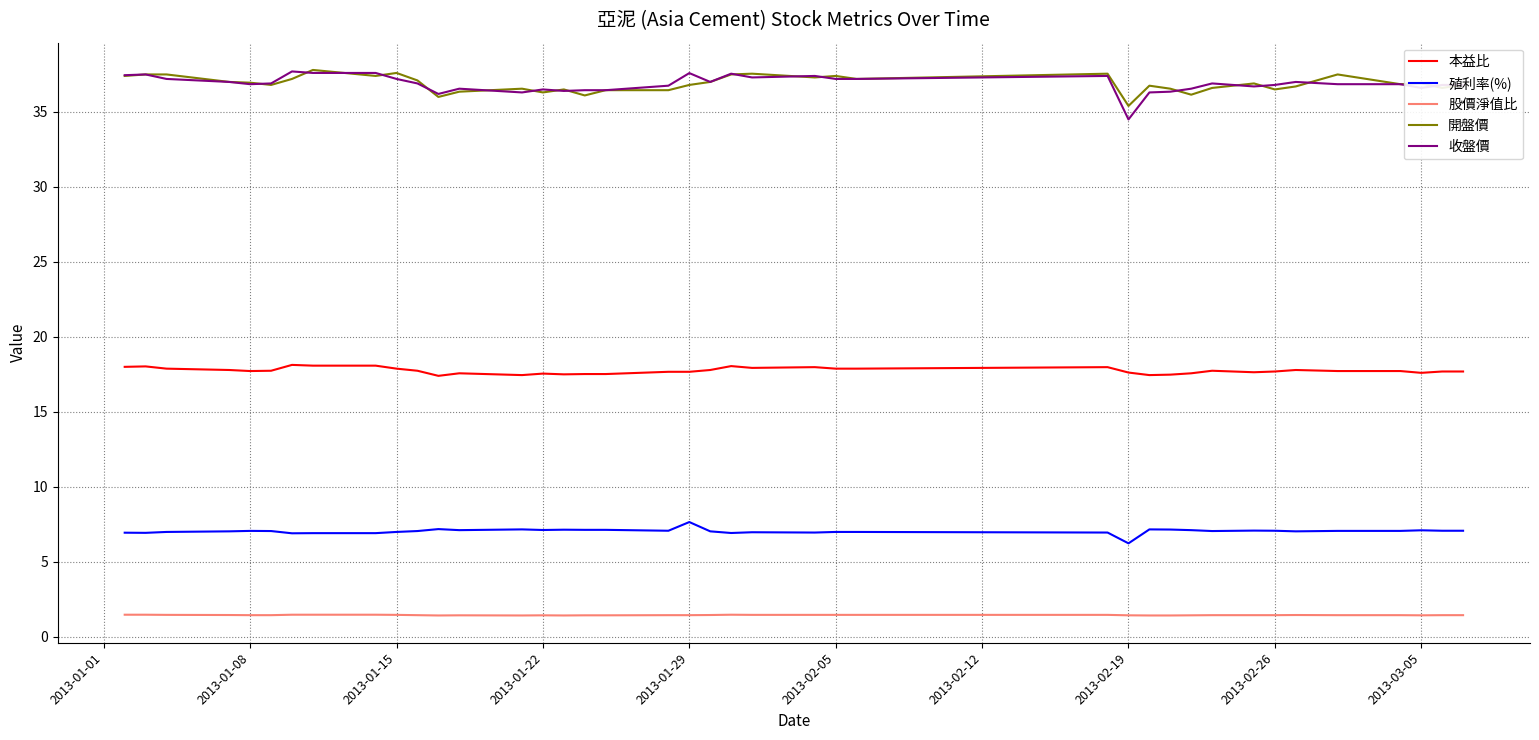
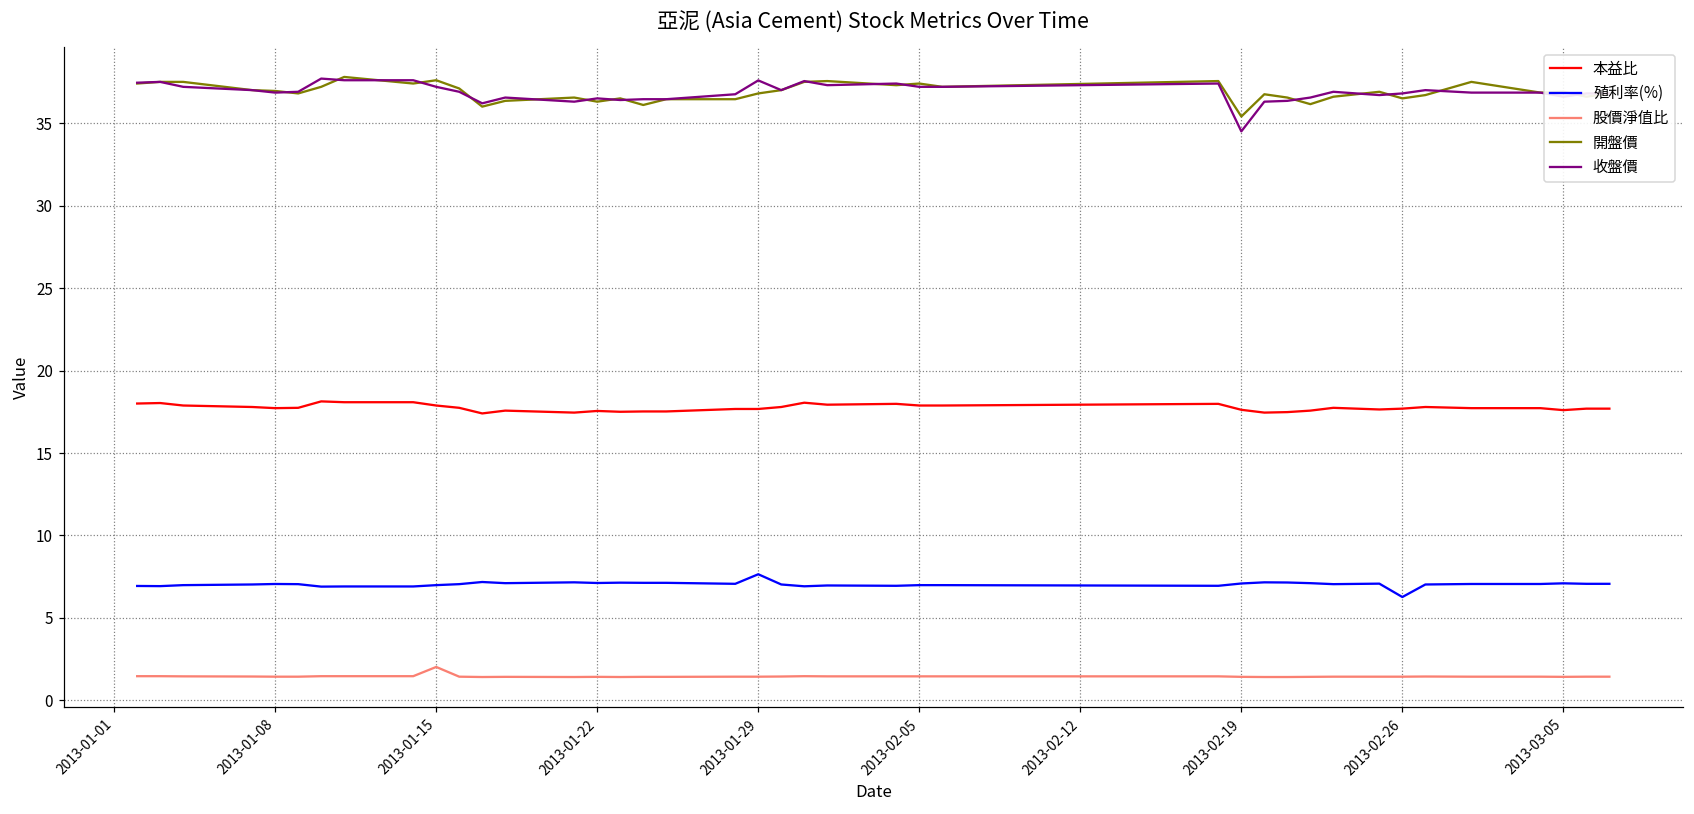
股價淨值比, 2013-01-15: 1.5 -> 2.0
殖利率(%), 2013-02-19: 6.2 -> 7.1
殖利率(%), 2013-02-26: 7.1 -> 6.3
